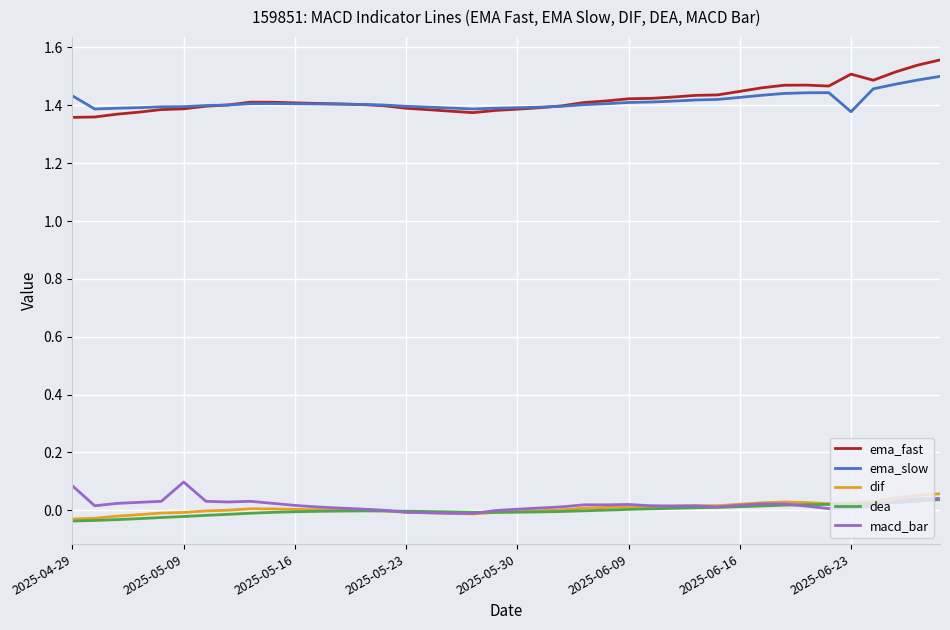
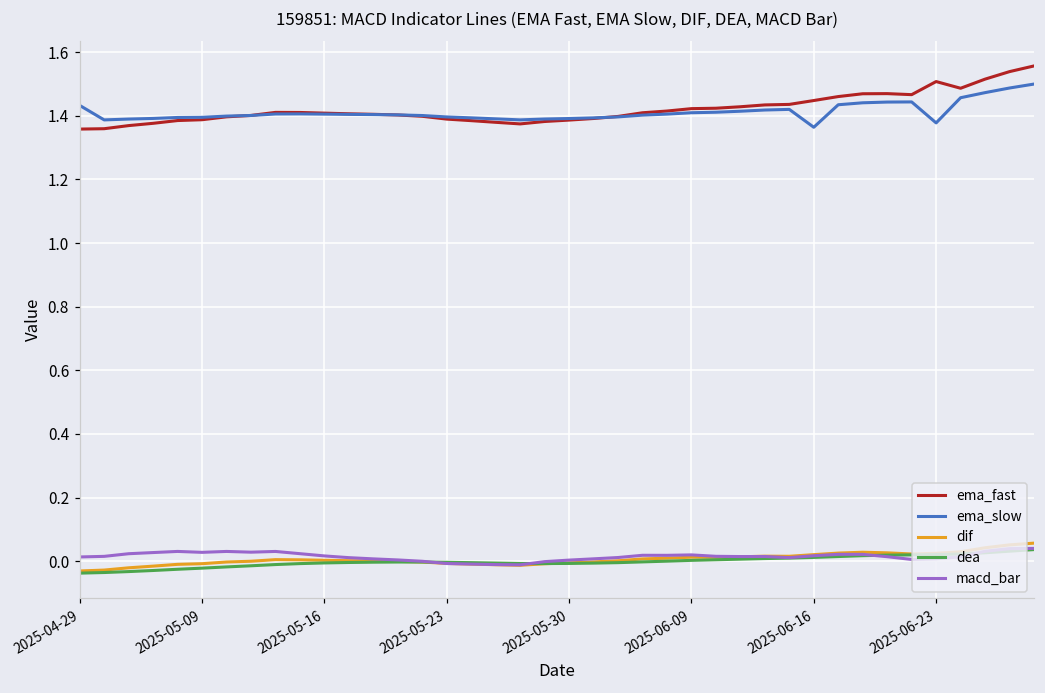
macd_bar, 2025-04-29: 0.08 -> 0.01
macd_bar, 2025-05-09: 0.10 -> 0.03
ema_slow, 2025-06-16: 1.43 -> 1.36
